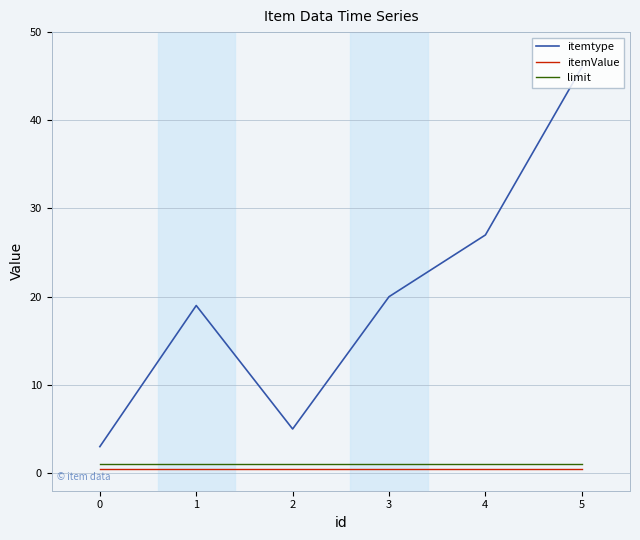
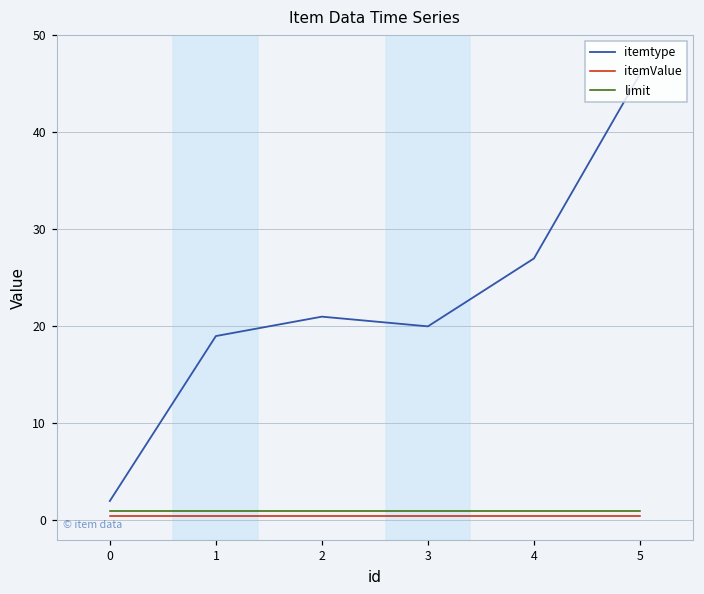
itemtype, 0: 3 -> 2
itemtype, 2: 5 -> 21
